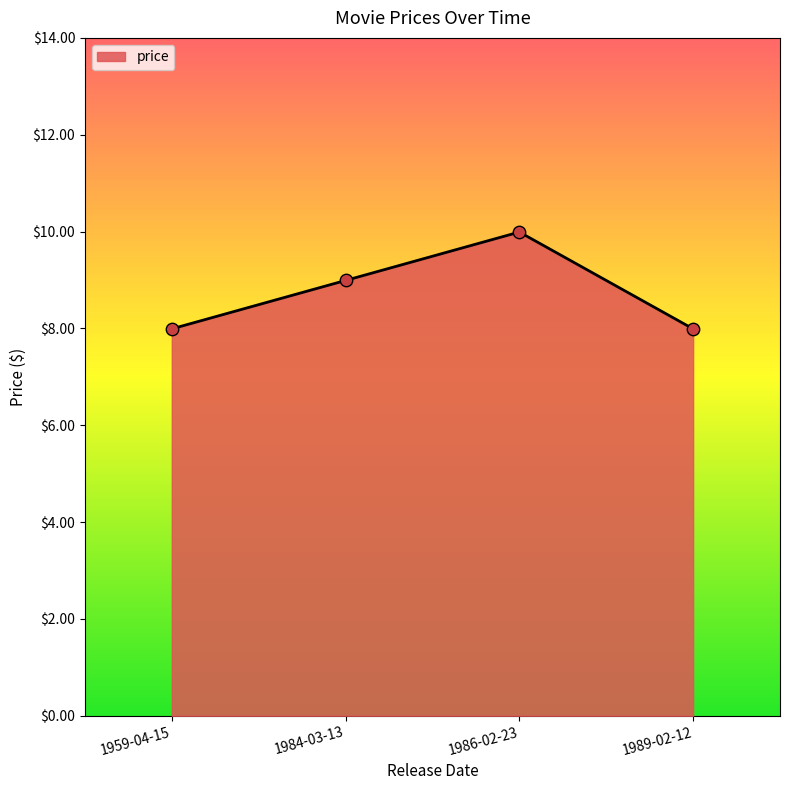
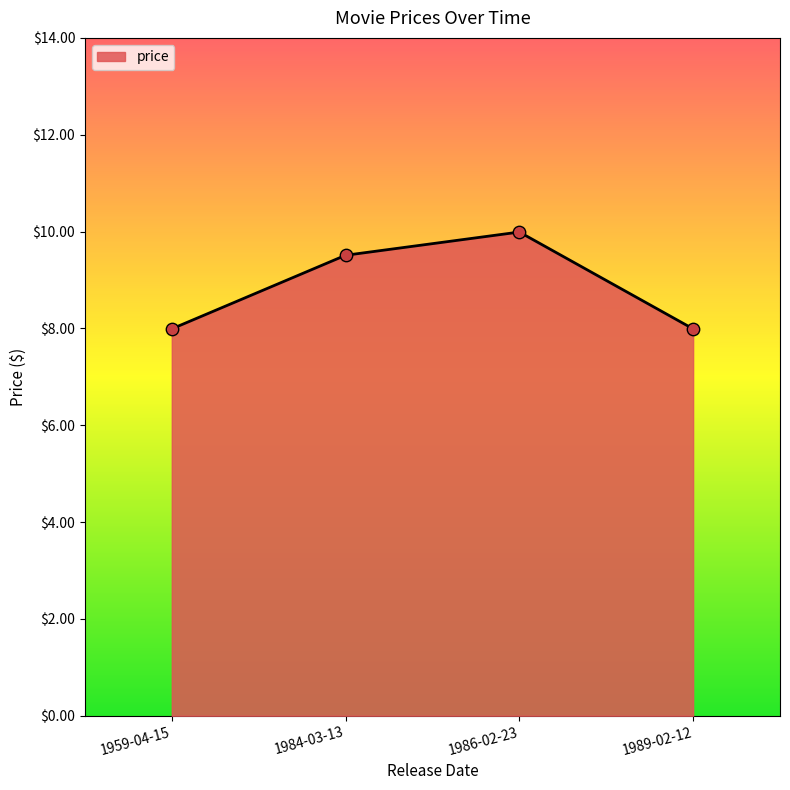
1984-03-13: $9.0 -> $9.5
